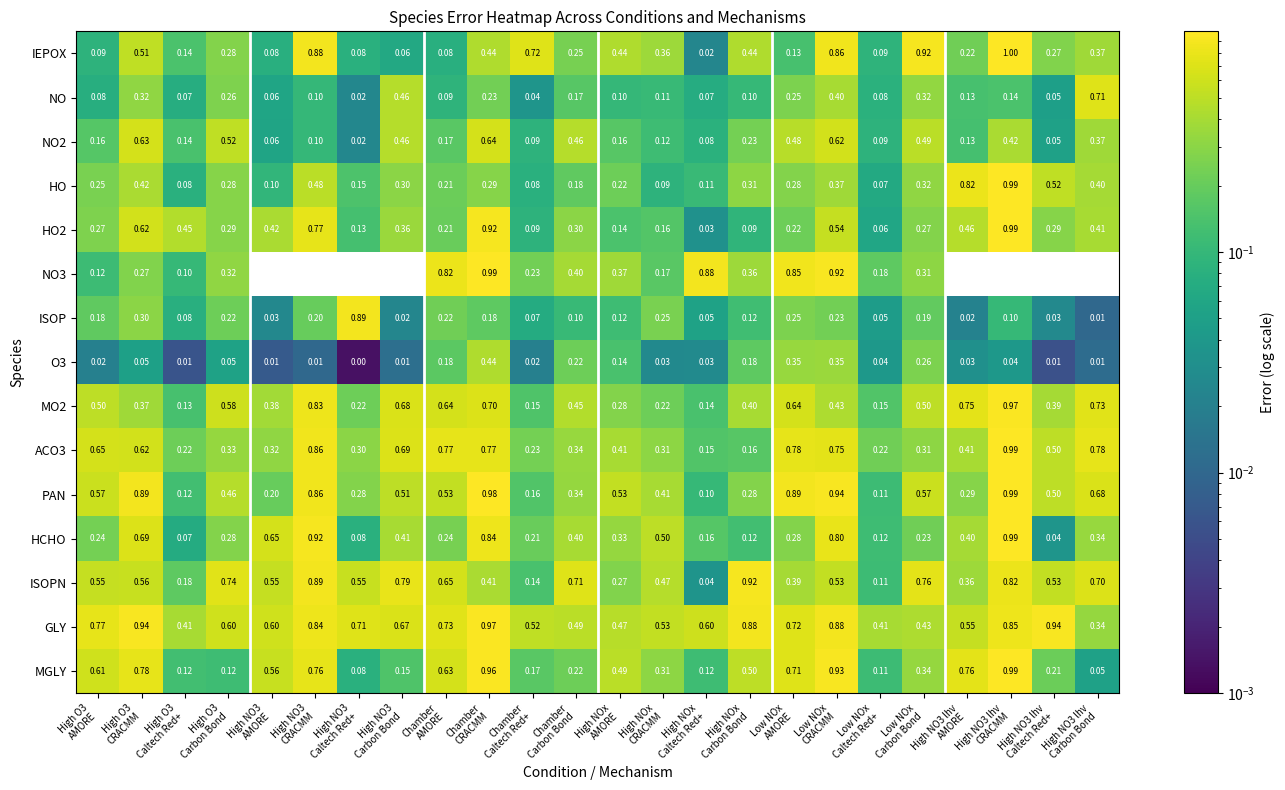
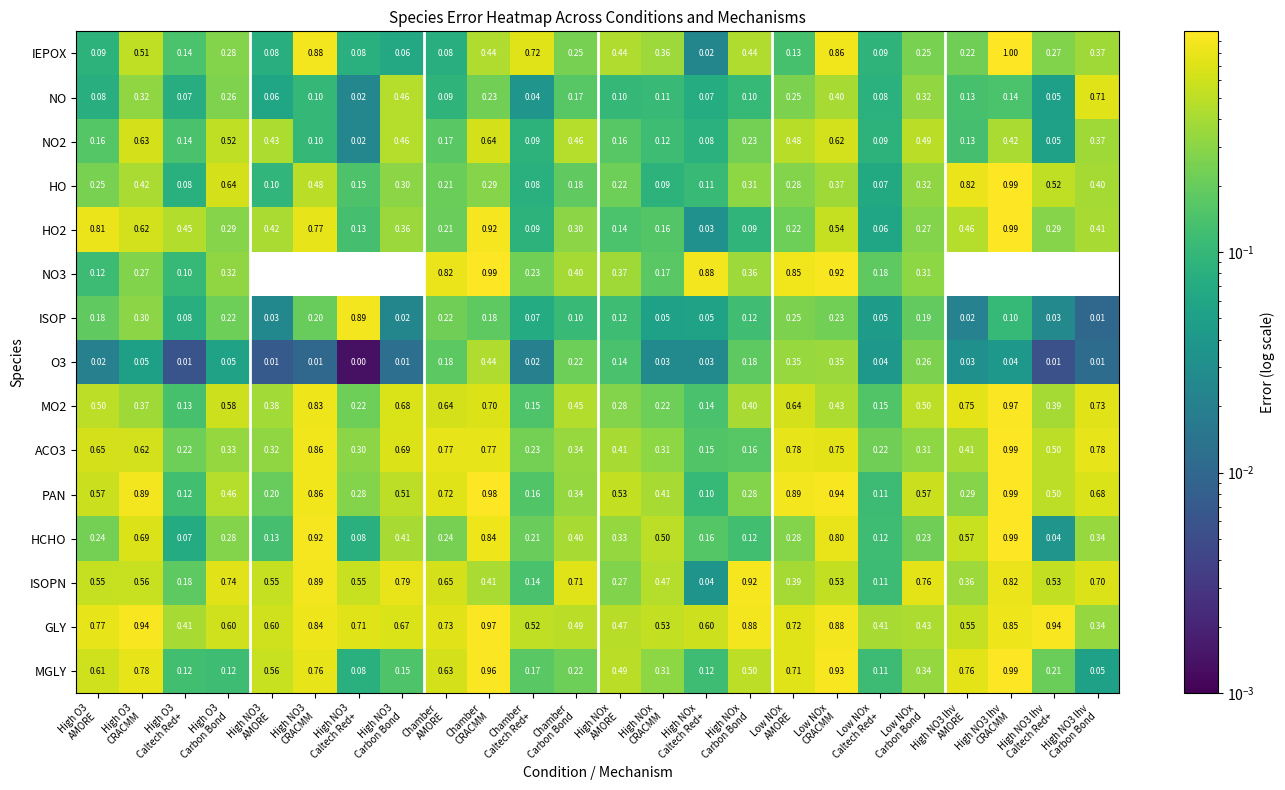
IEPOX, Low NOx Carbon Bond: 0.92 -> 0.25
NO2, High NO3 AMORE: 0.06 -> 0.43
HO, High O3 Carbon Bond: 0.28 -> 0.64
HO2, High O3 AMORE: 0.27 -> 0.81
ISOP, High NOx CRACMM: 0.25 -> 0.05
PAN, Chamber AMORE: 0.53 -> 0.72
HCHO, High NO3 AMORE: 0.65 -> 0.13
HCHO, High NO3 lhv AMORE: 0.40 -> 0.57
